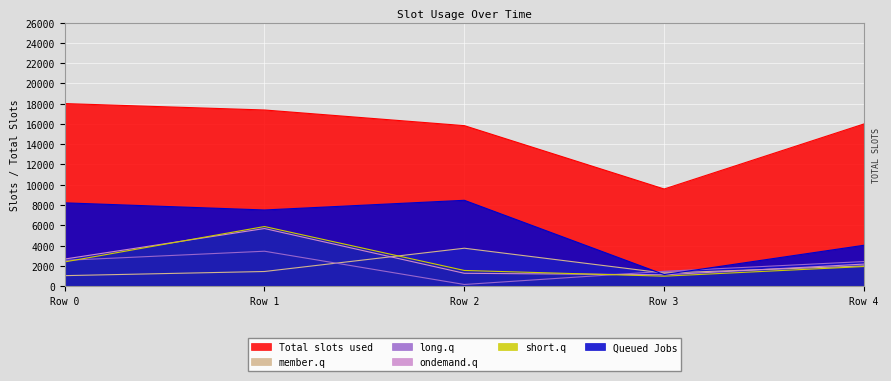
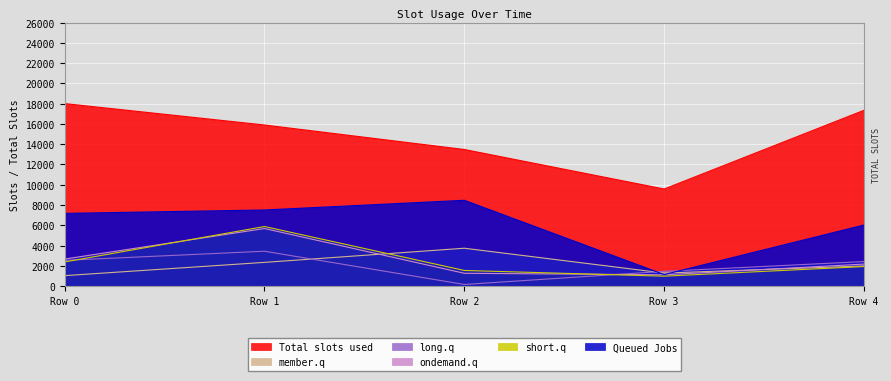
Queued Jobs, Row 0: 8200 -> 7200
Total slots used, Row 1: 17400 -> 15900
member.q, Row 1: 1400 -> 2300
Total slots used, Row 2: 15800 -> 13500
Total slots used, Row 4: 16000 -> 17300
Queued Jobs, Row 4: 4000 -> 6000
